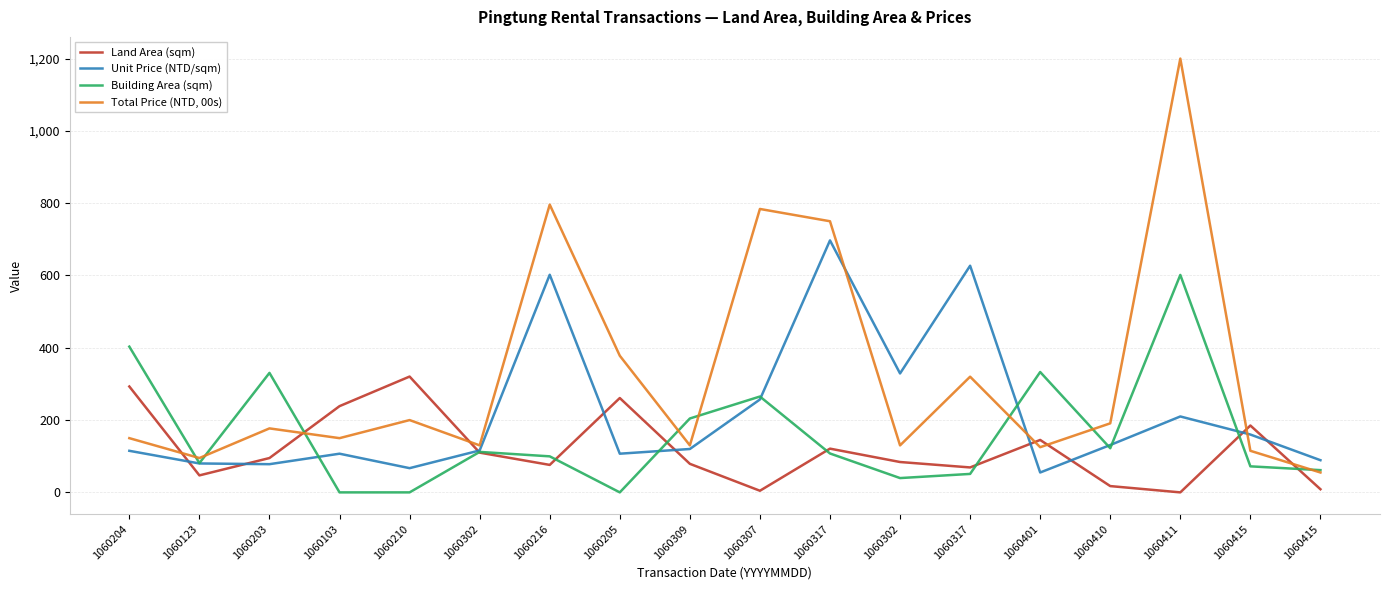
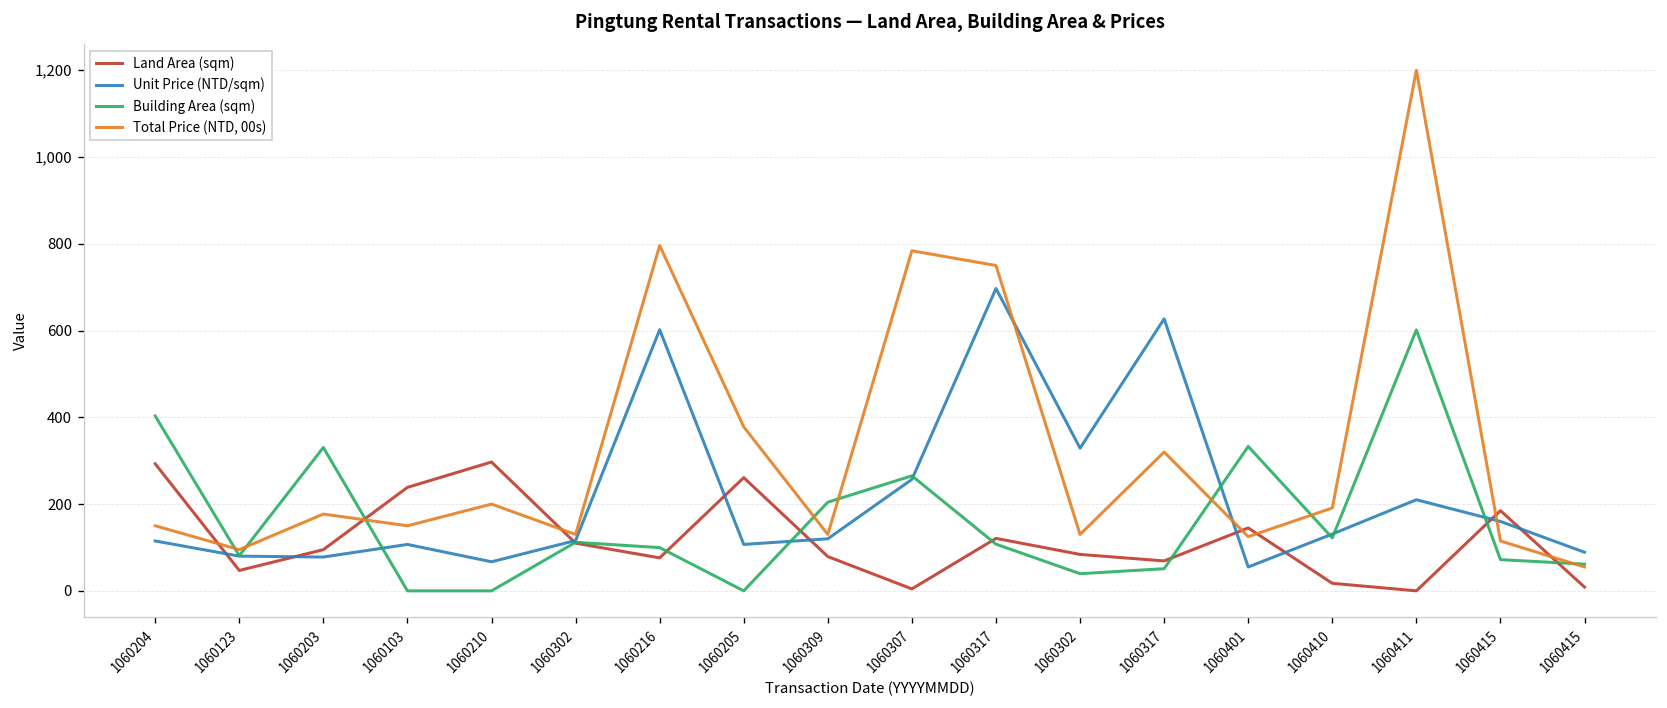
Land Area (sqm), 1060210: 320 -> 300
